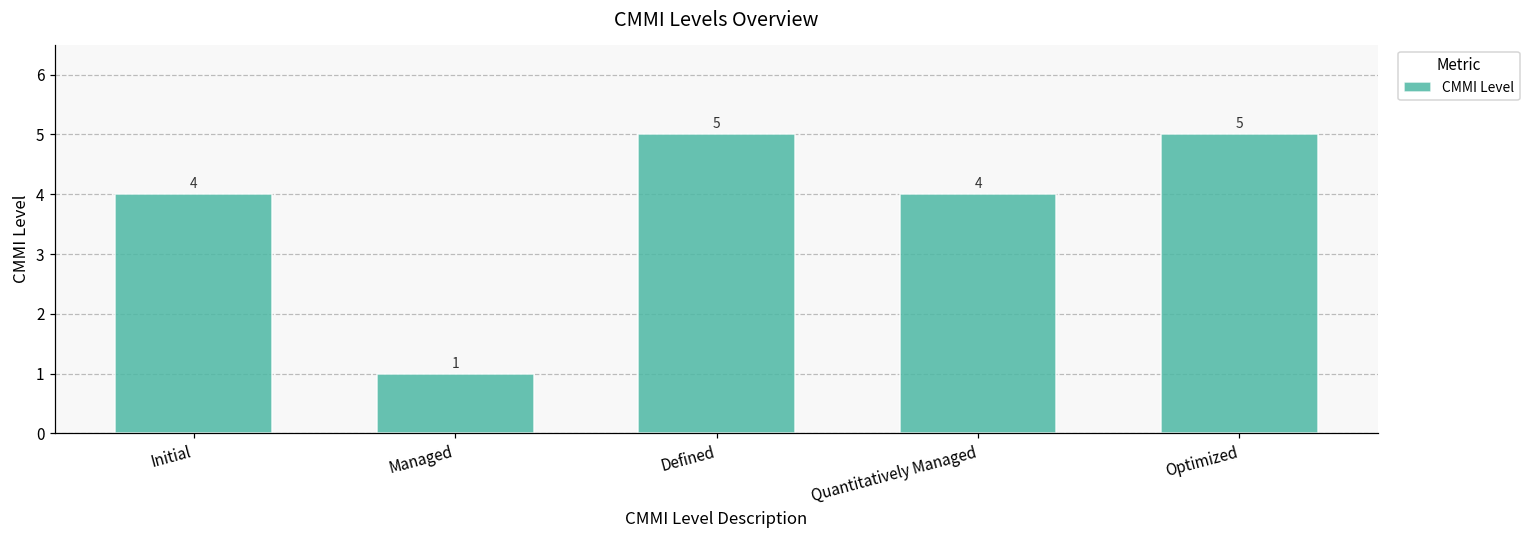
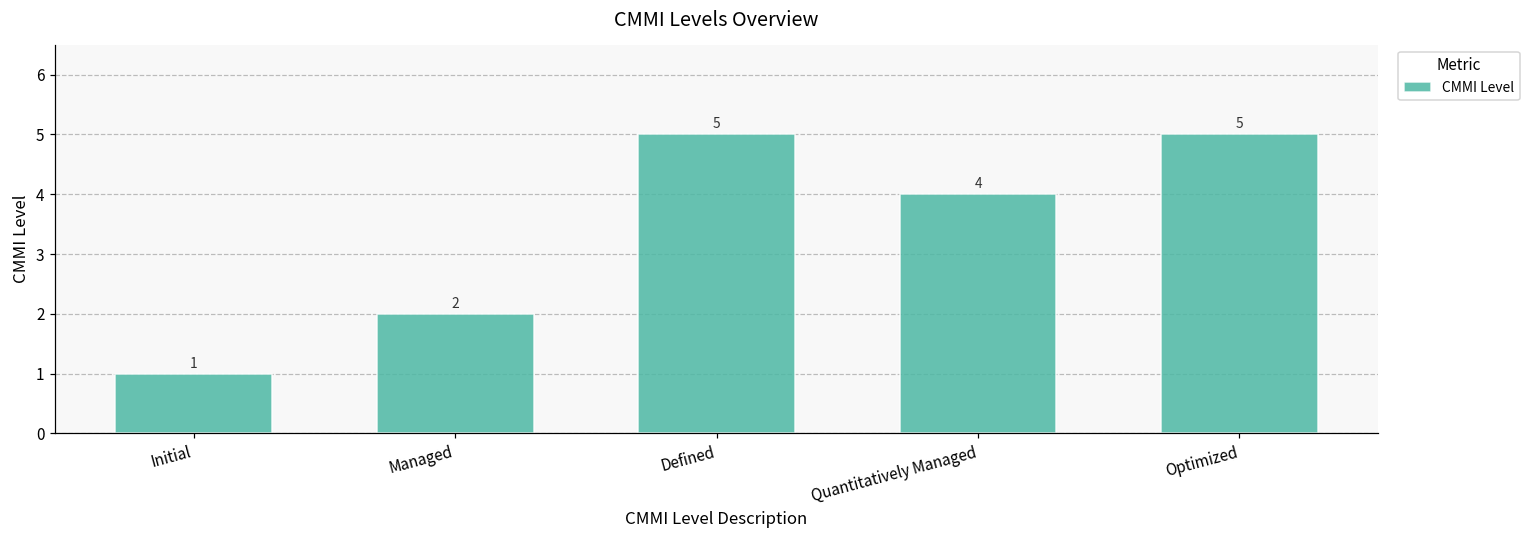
Initial: 4 -> 1
Managed: 1 -> 2
